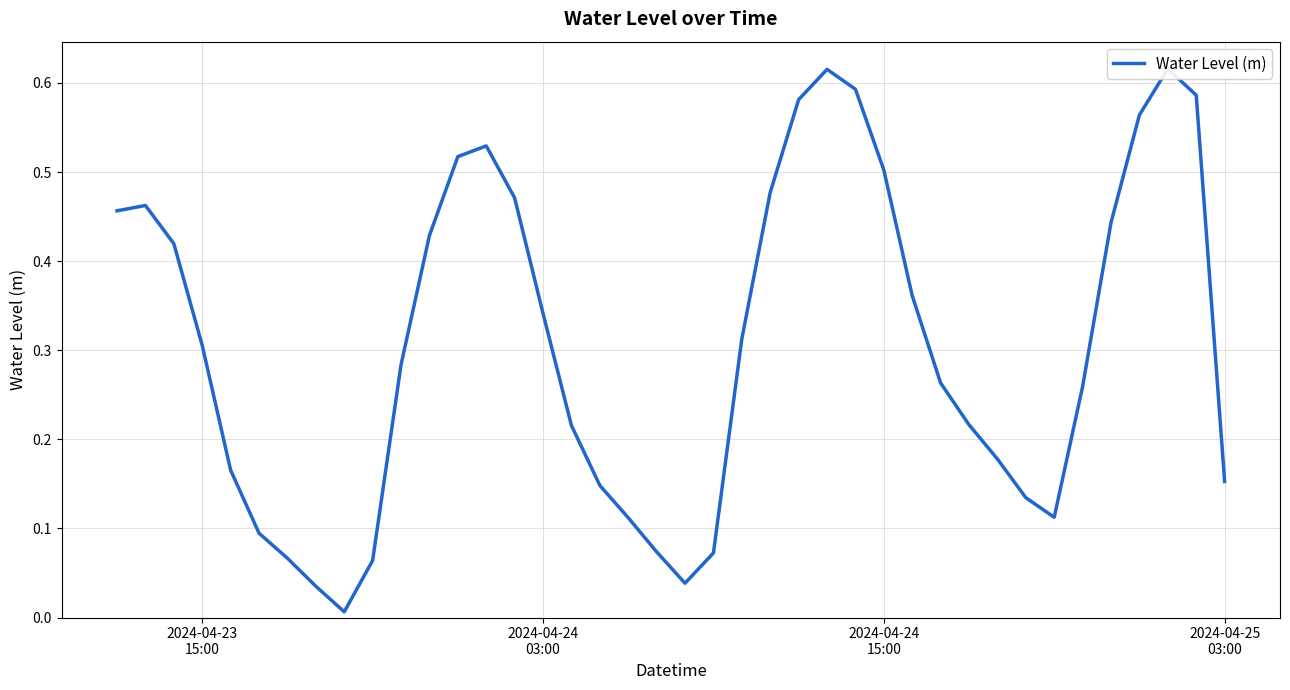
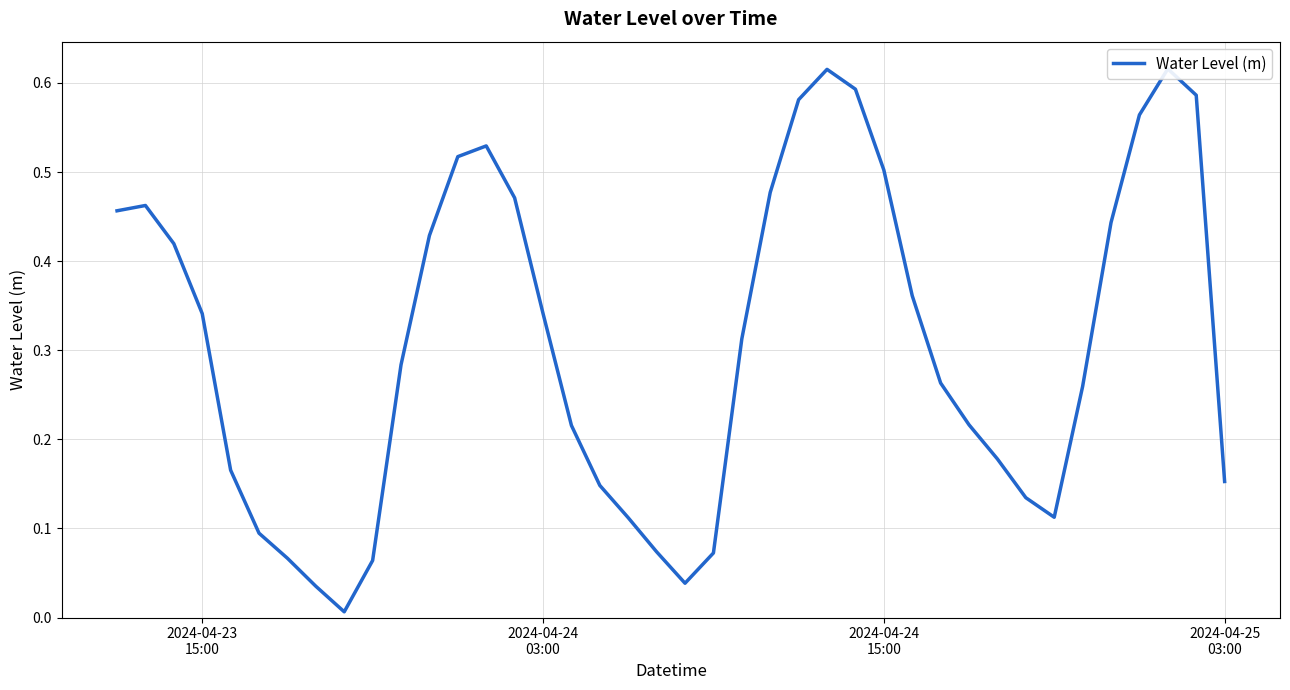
2024-04-23 15:00: 0.31 -> 0.34
